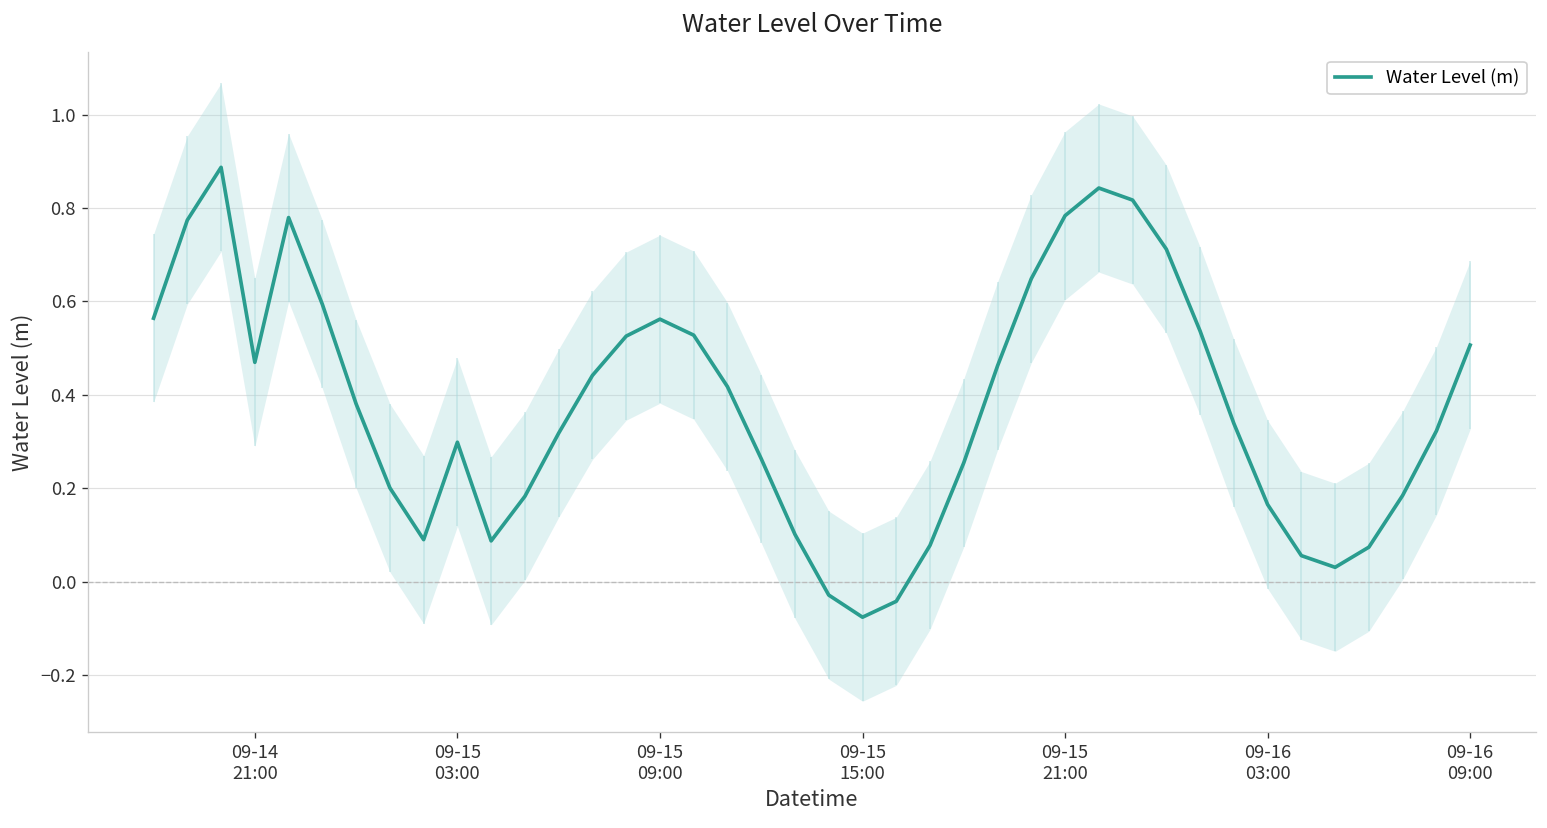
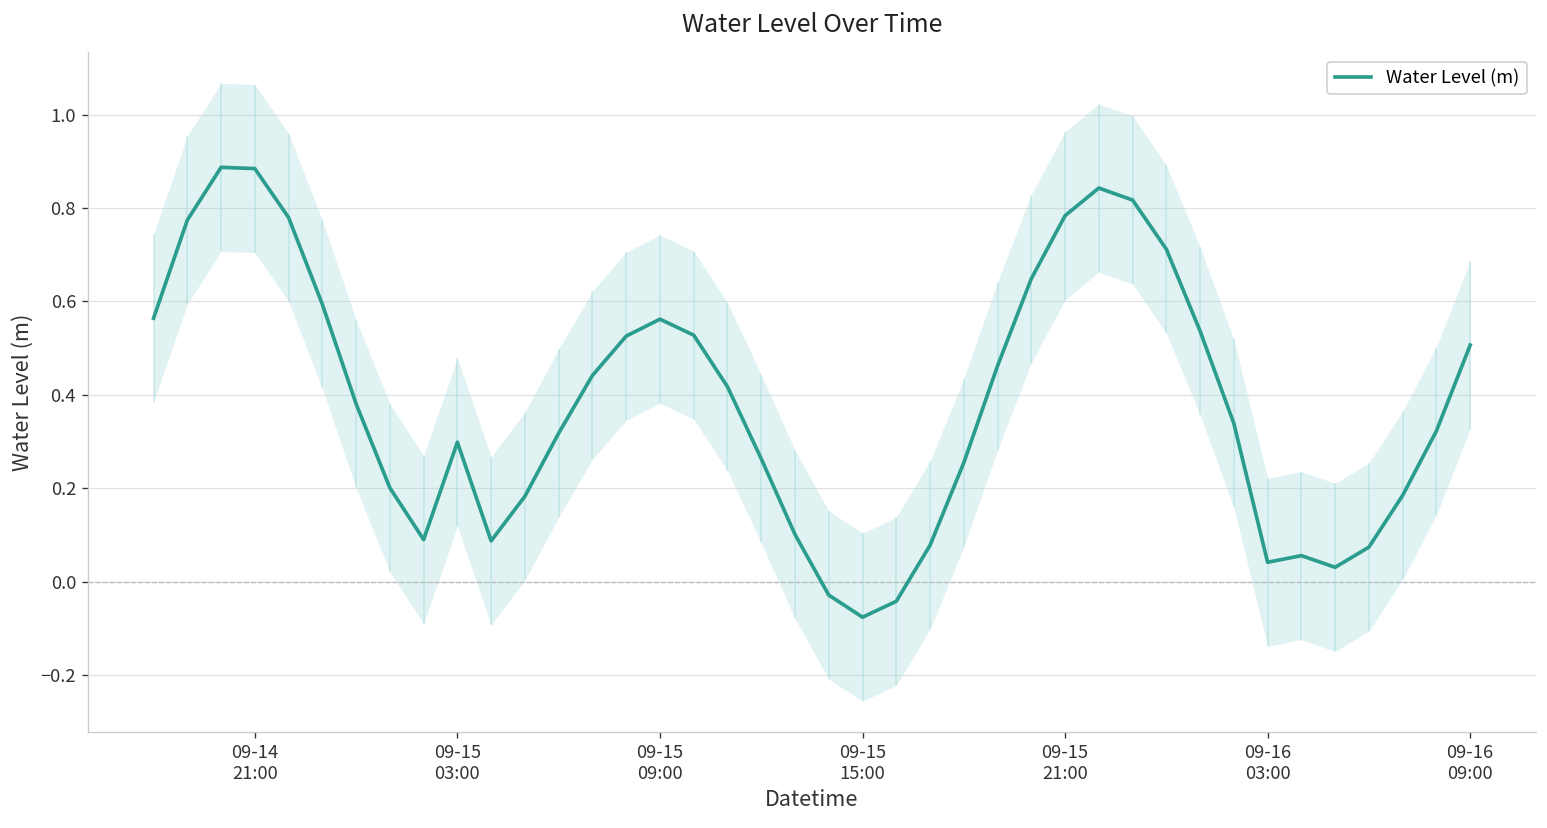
Water Level (m), 09-14 21:00: 0.47 -> 0.88
Water Level (m), 09-16 03:00: 0.17 -> 0.04
